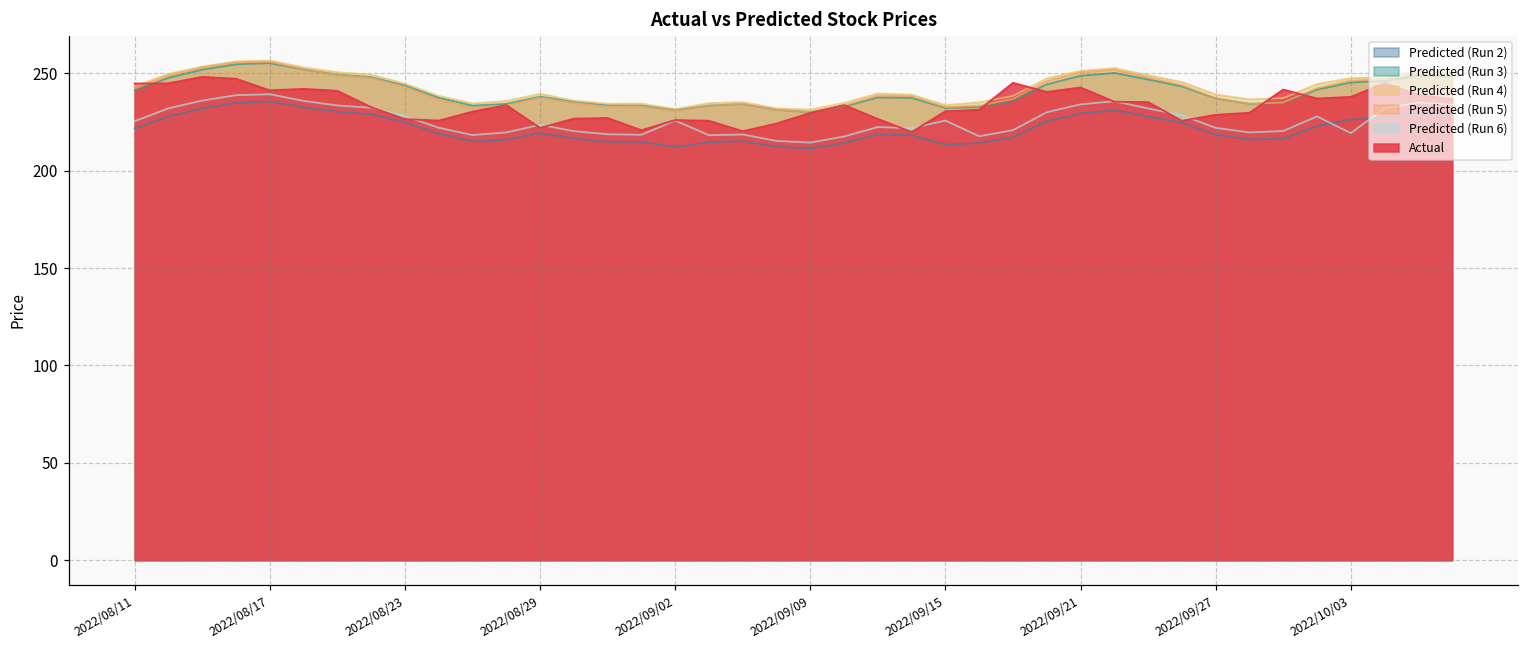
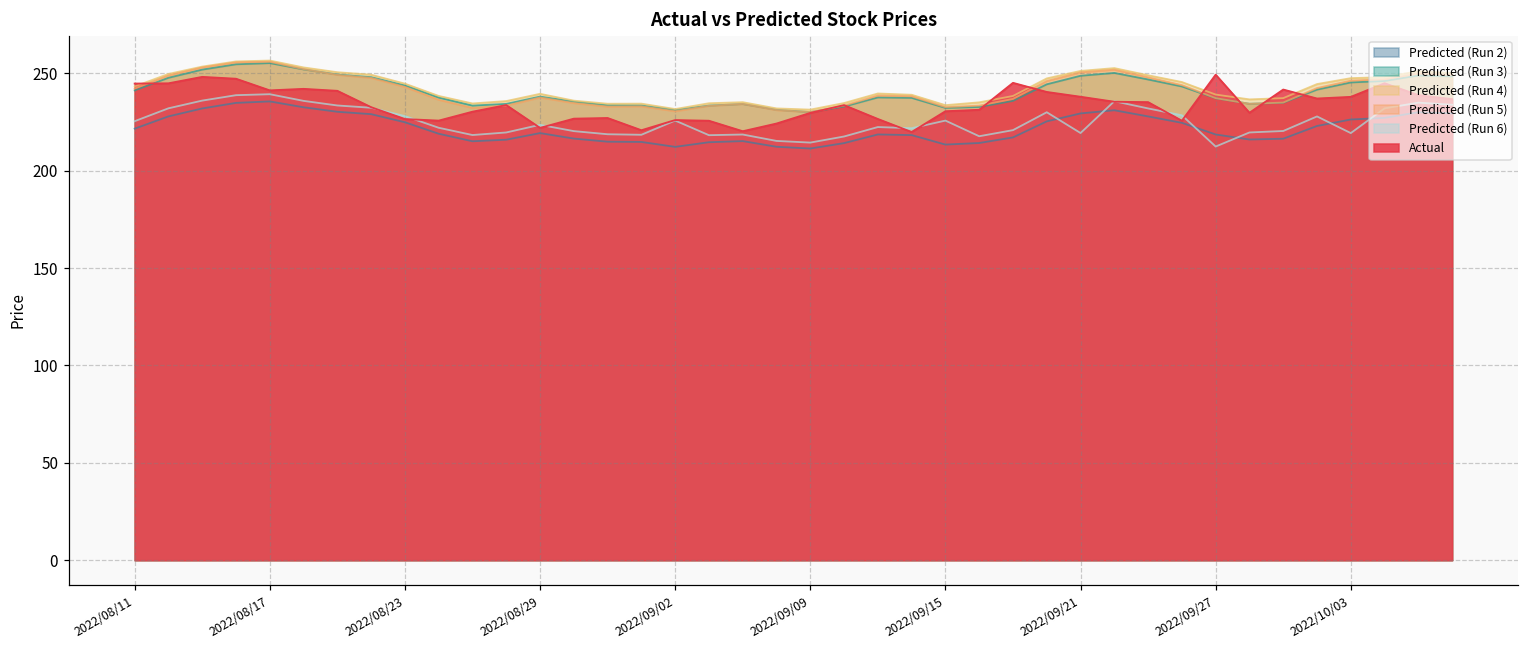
Predicted (Run 6), 2022/09/21: 234 -> 219
Actual, 2022/09/21: 243 -> 238
Predicted (Run 6), 2022/09/27: 222 -> 212
Actual, 2022/09/27: 229 -> 249
